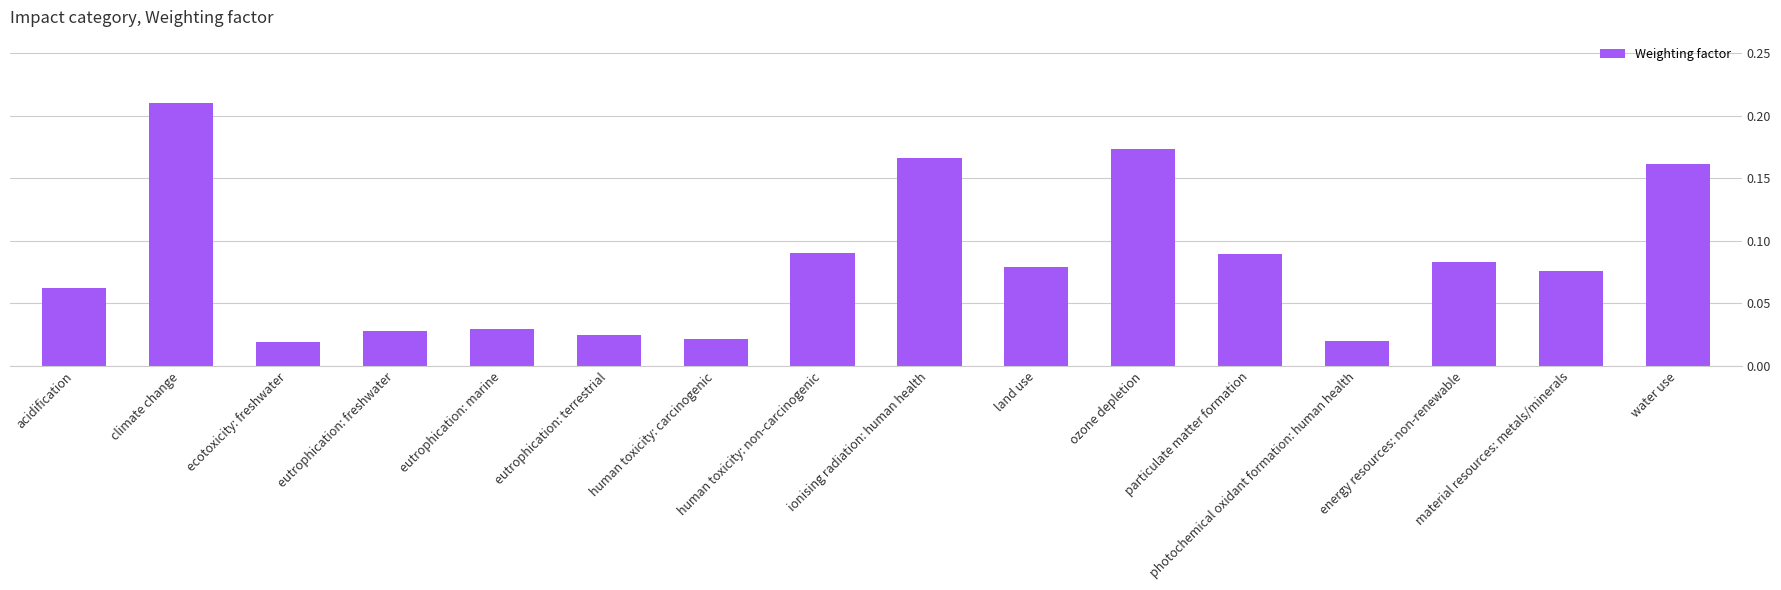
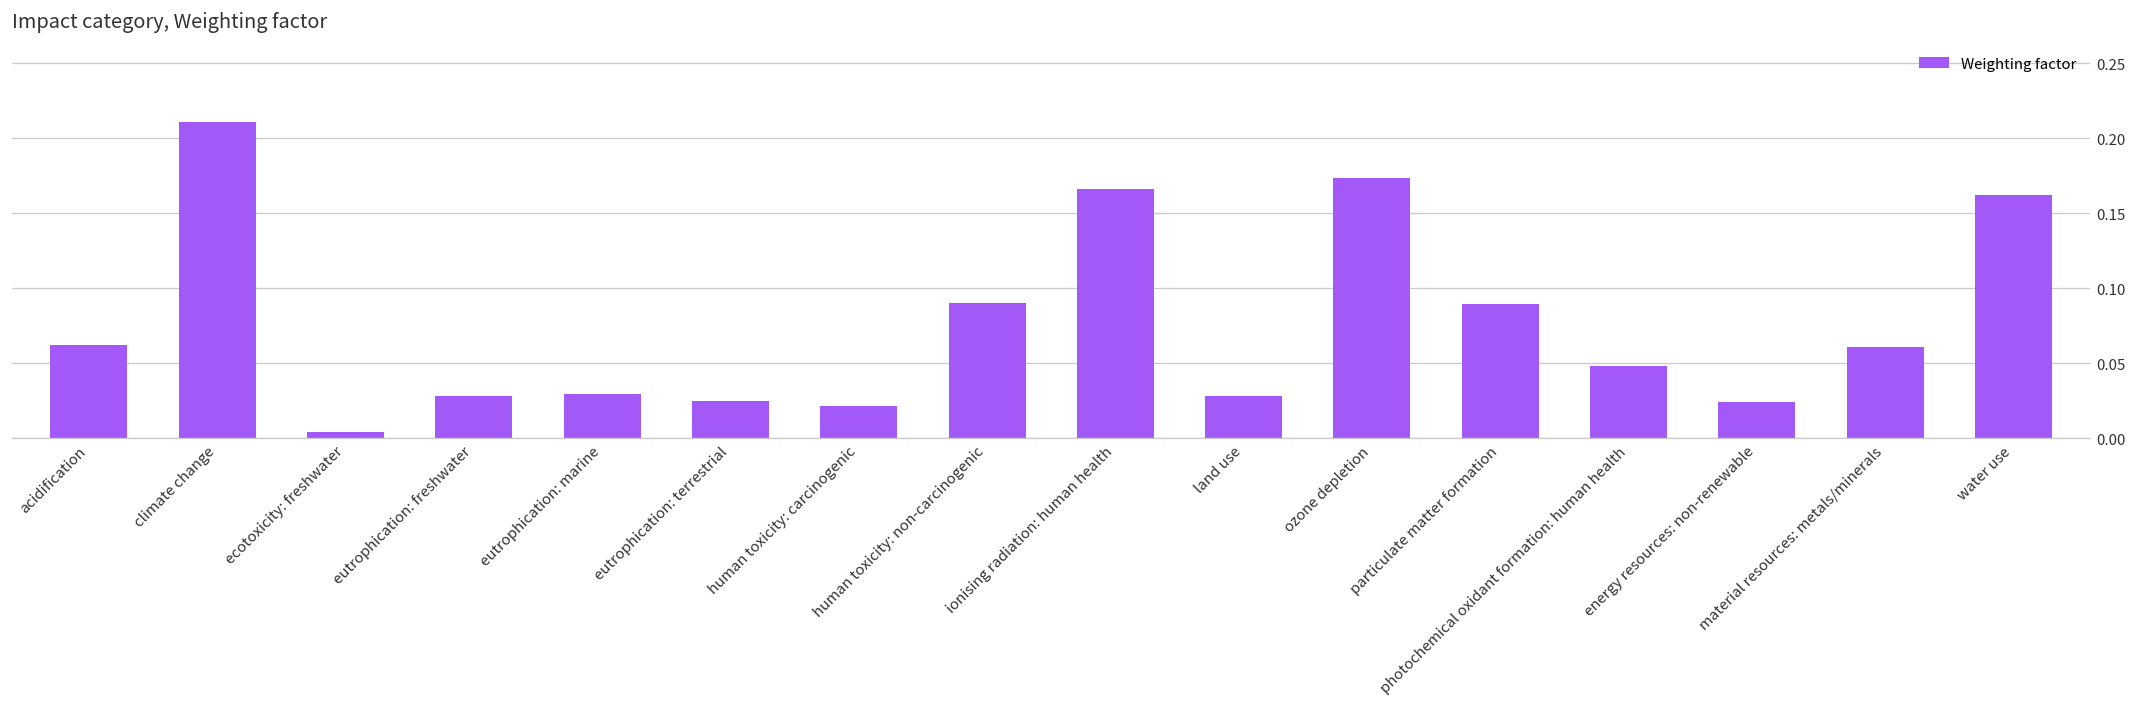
ecotoxicity: freshwater: 0.019 -> 0.004
land use: 0.079 -> 0.028
photochemical oxidant formation: human health: 0.020 -> 0.048
energy resources: non-renewable: 0.083 -> 0.024
material resources: metals/minerals: 0.076 -> 0.061
